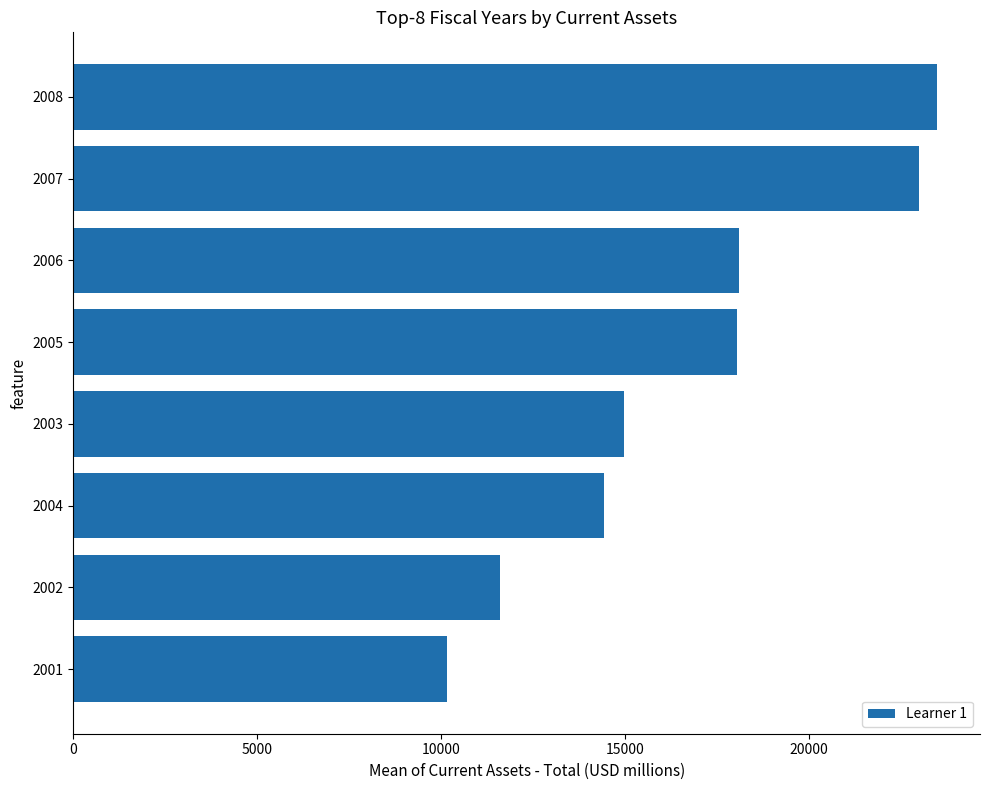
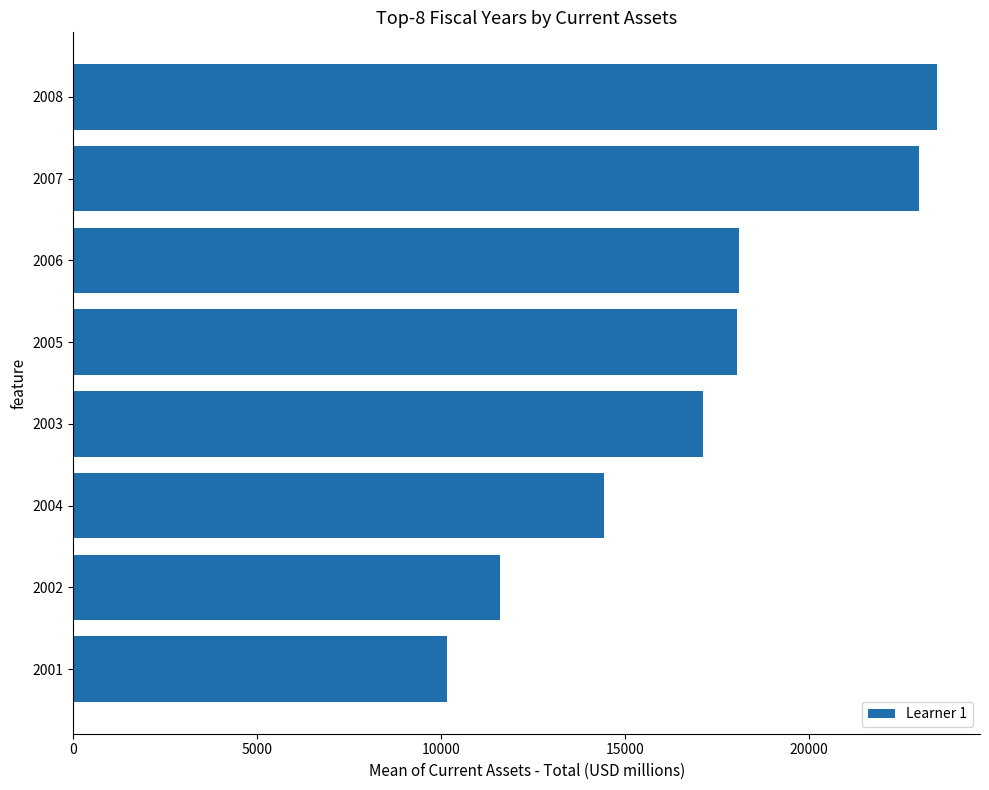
2003: 15000 -> 17100
